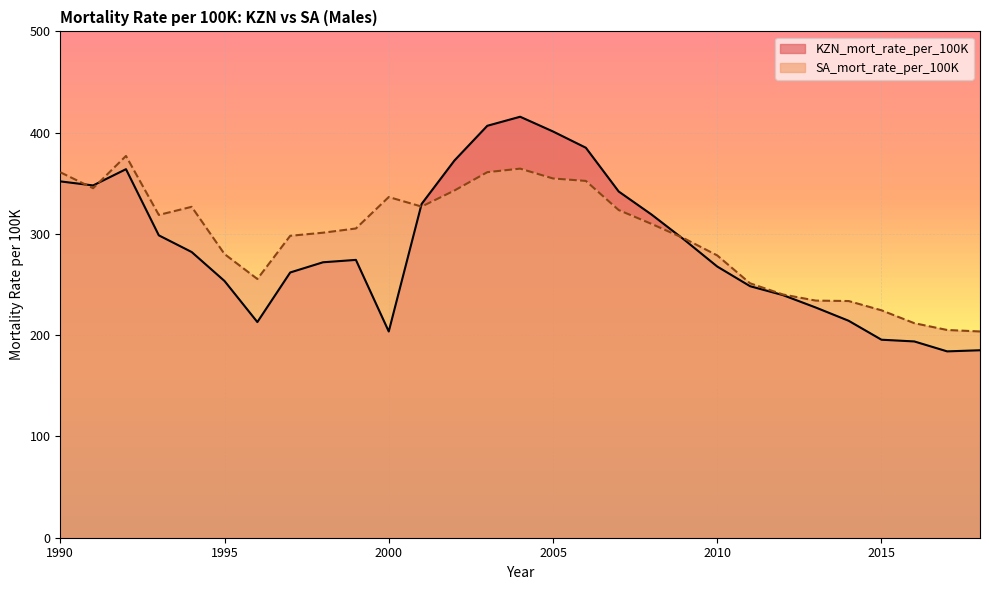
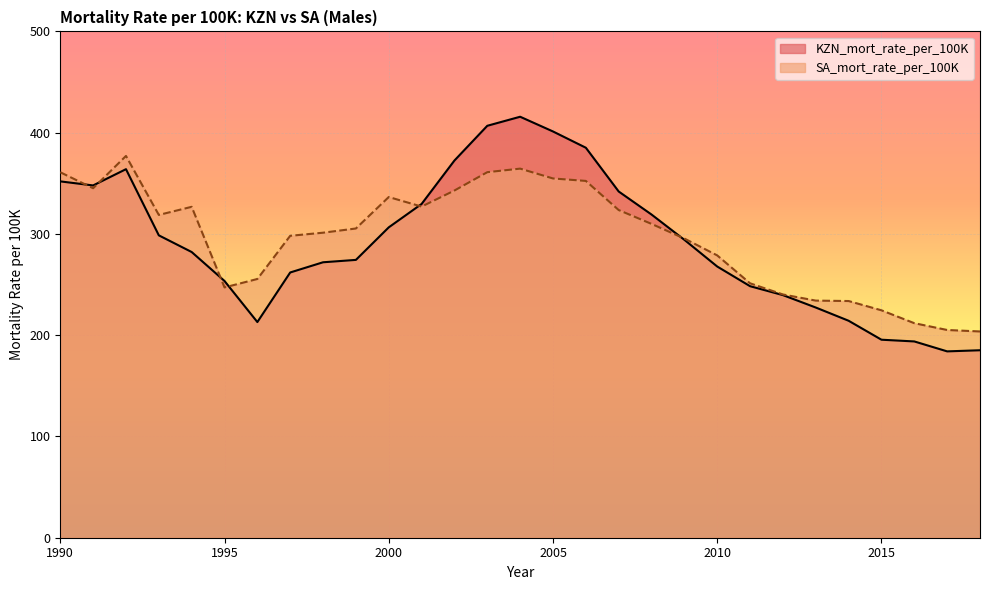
SA_mort_rate_per_100K, 1995: 280 -> 247
KZN_mort_rate_per_100K, 2000: 204 -> 306
